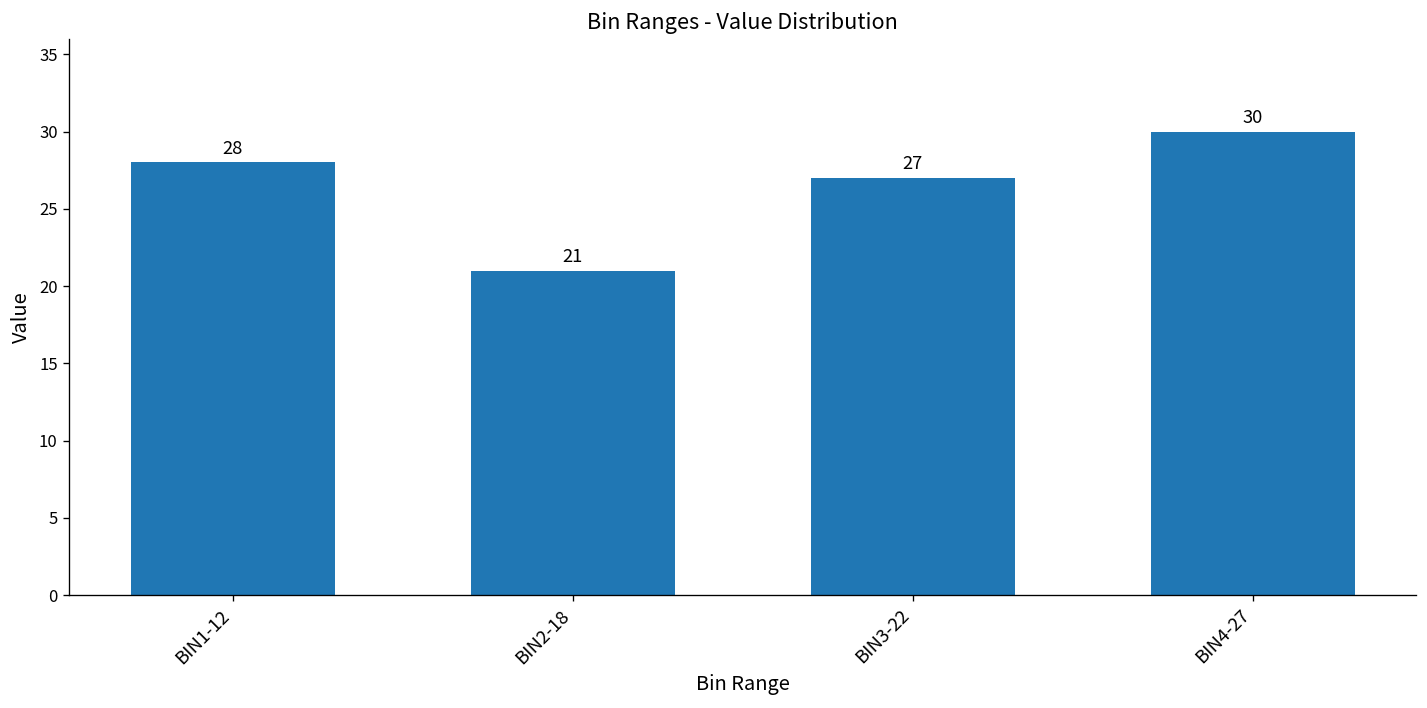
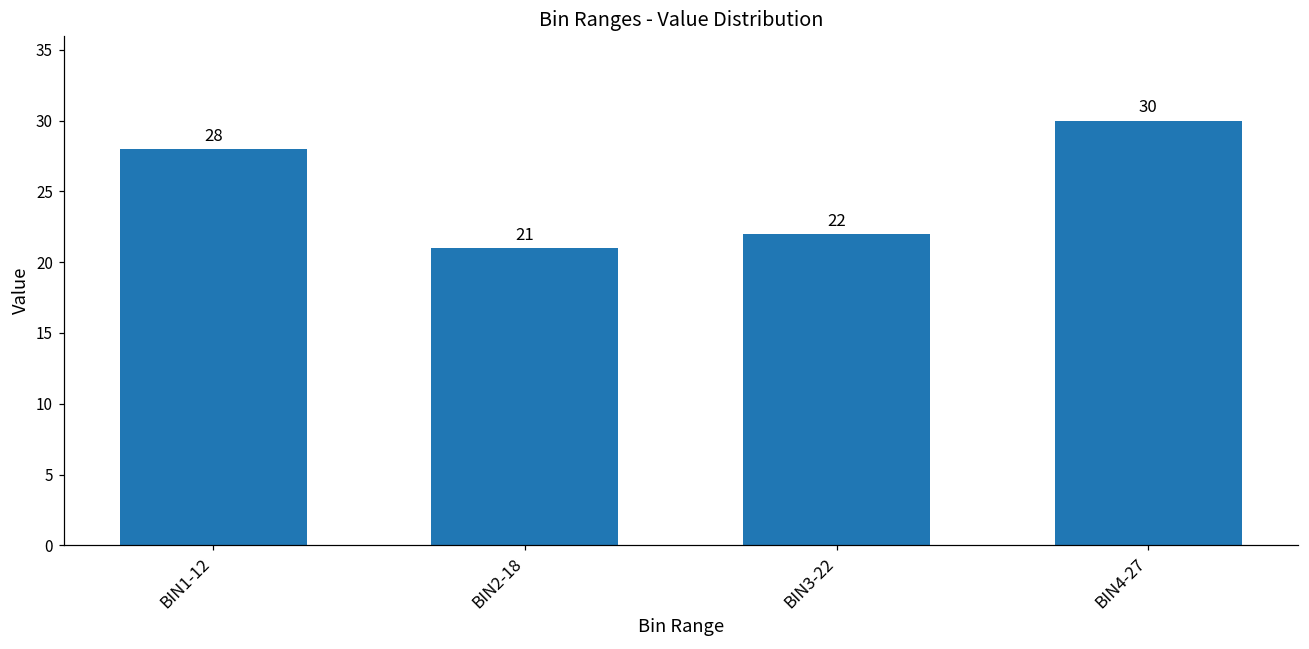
BIN3-22: 27 -> 22
